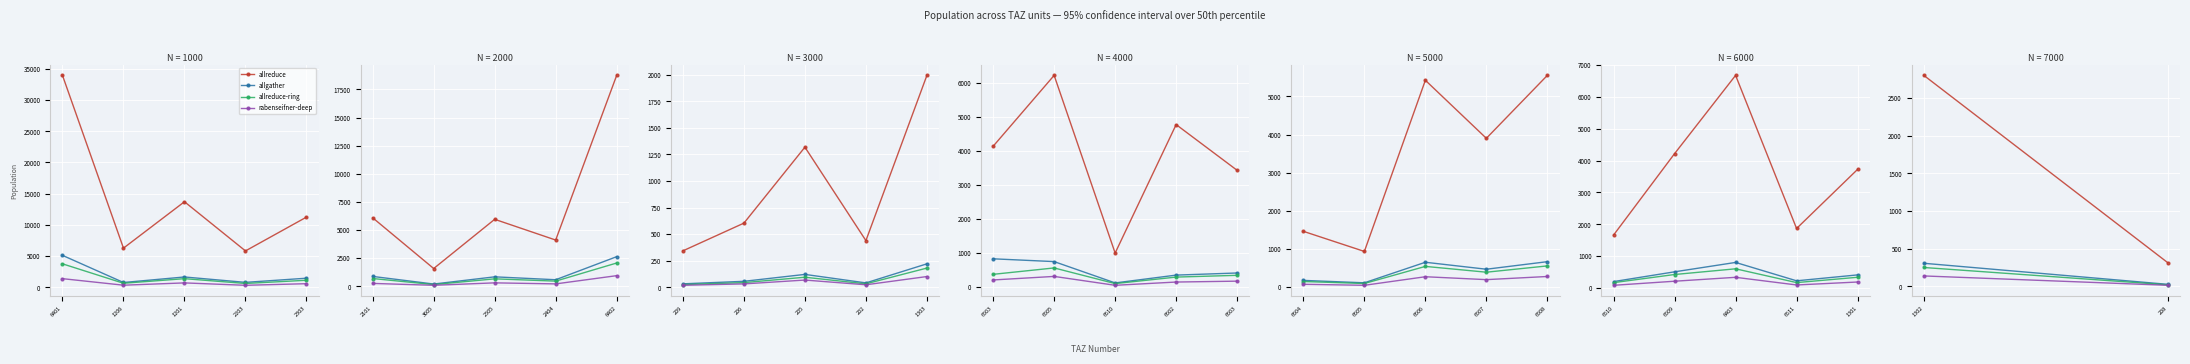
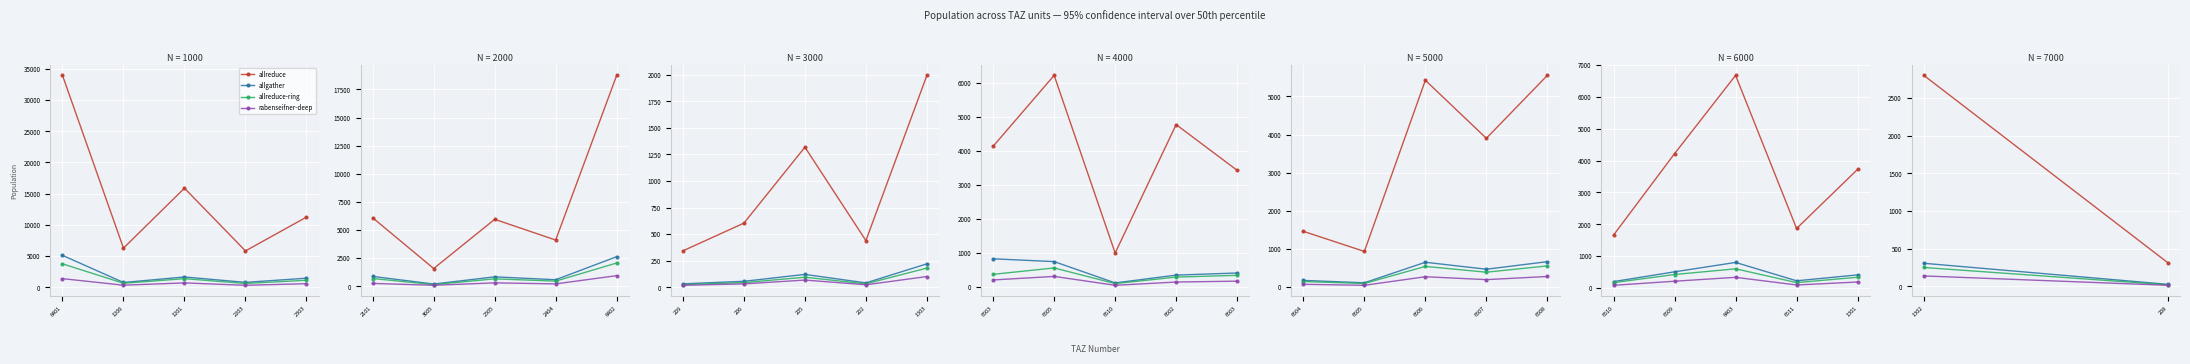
N = 1000, allreduce, 1201: 14000 -> 16000
